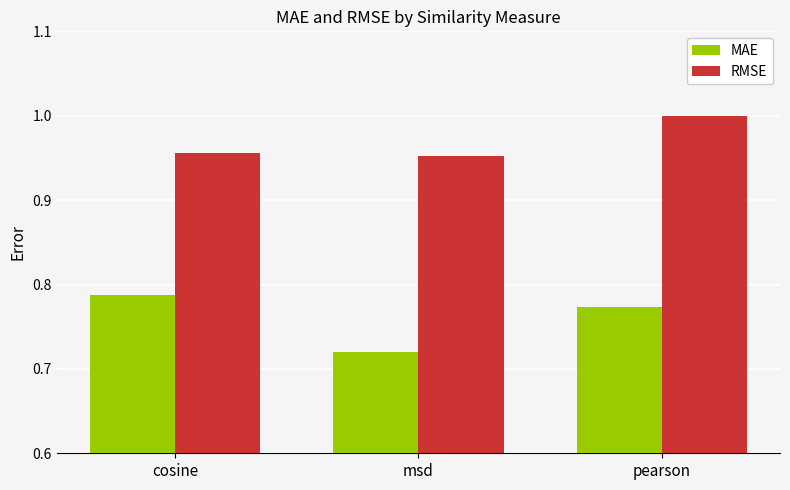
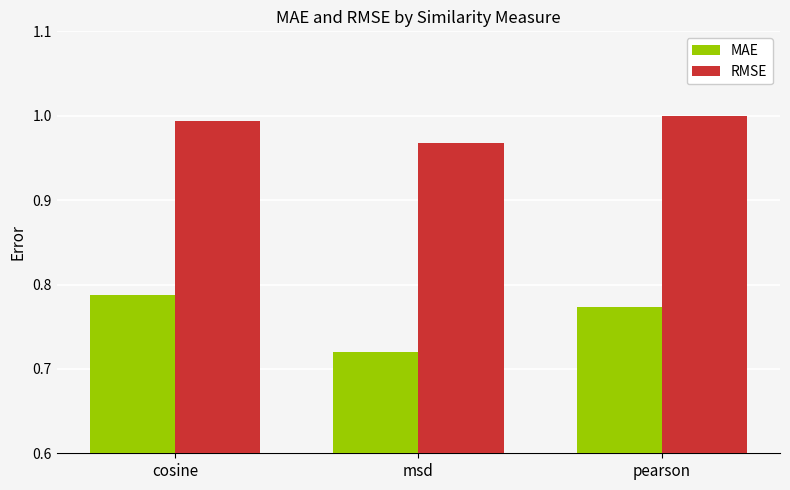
RMSE, cosine: 0.96 -> 0.99
RMSE, msd: 0.95 -> 0.97
